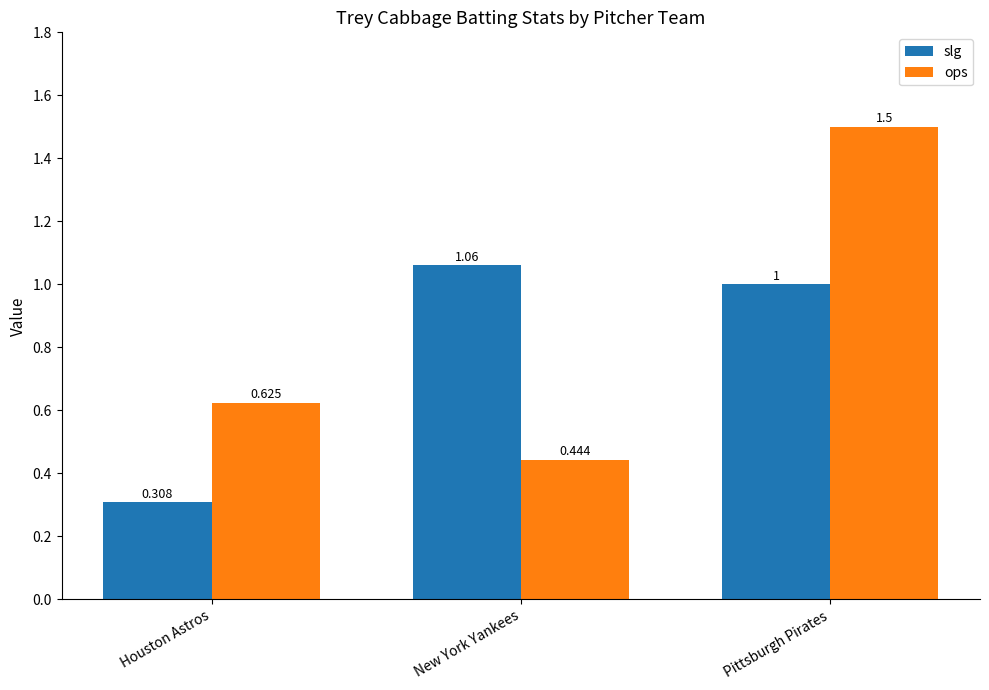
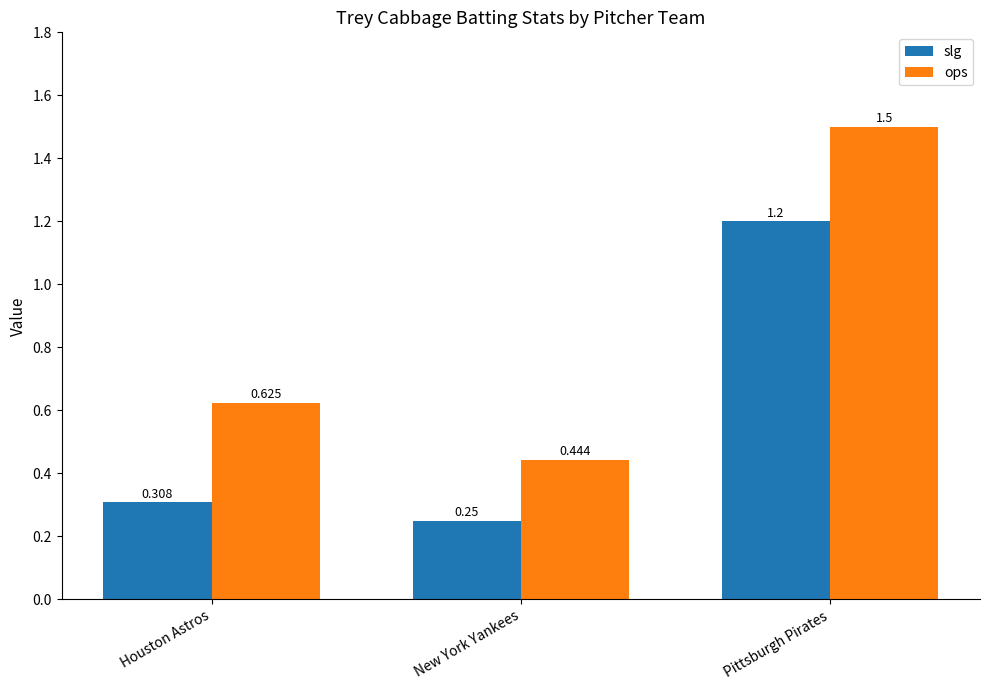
slg, New York Yankees: 1.06 -> 0.25
slg, Pittsburgh Pirates: 1 -> 1.2
